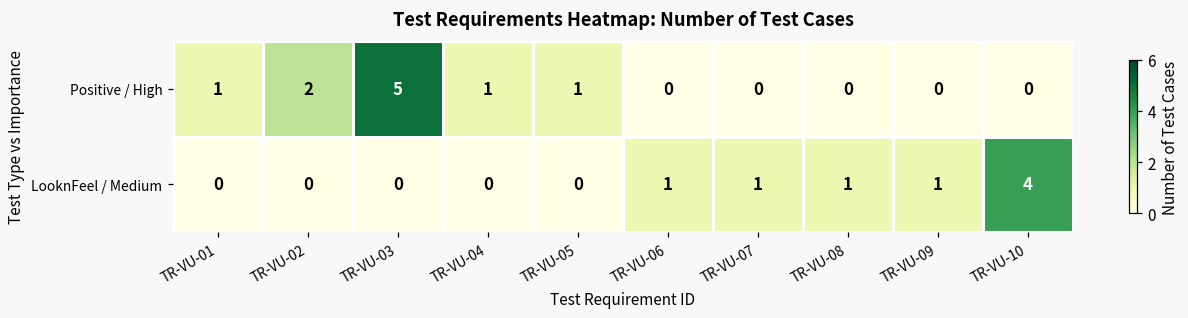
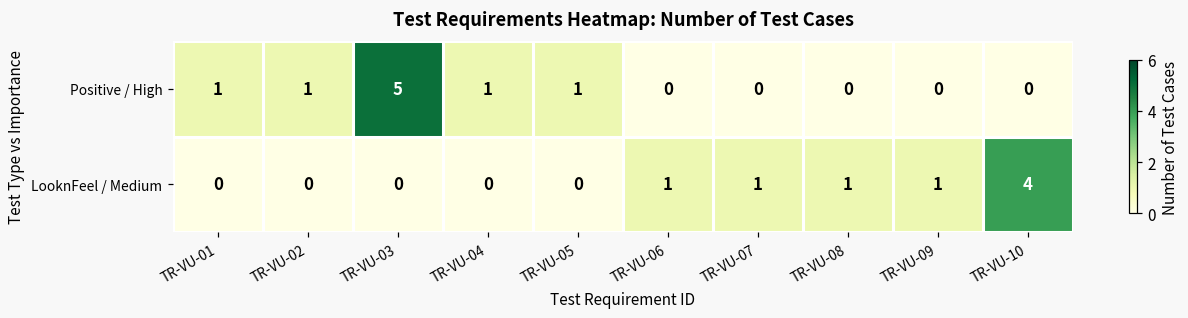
Positive / High, TR-VU-02: 2 -> 1
